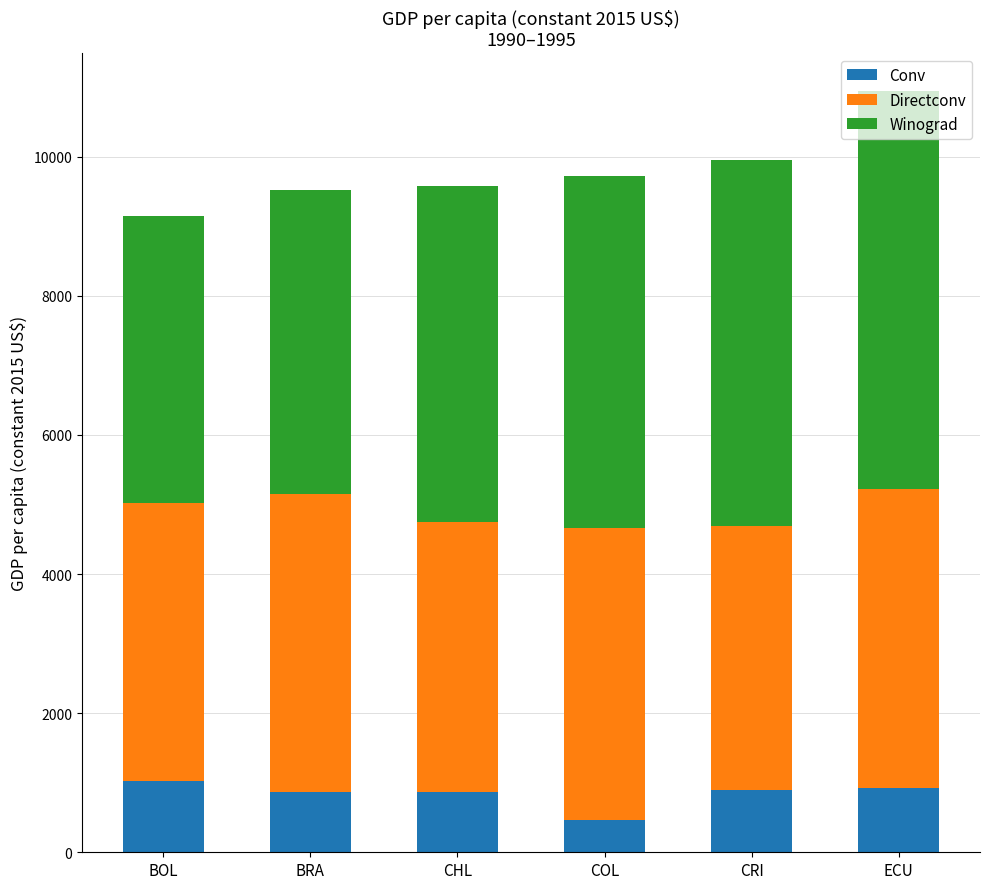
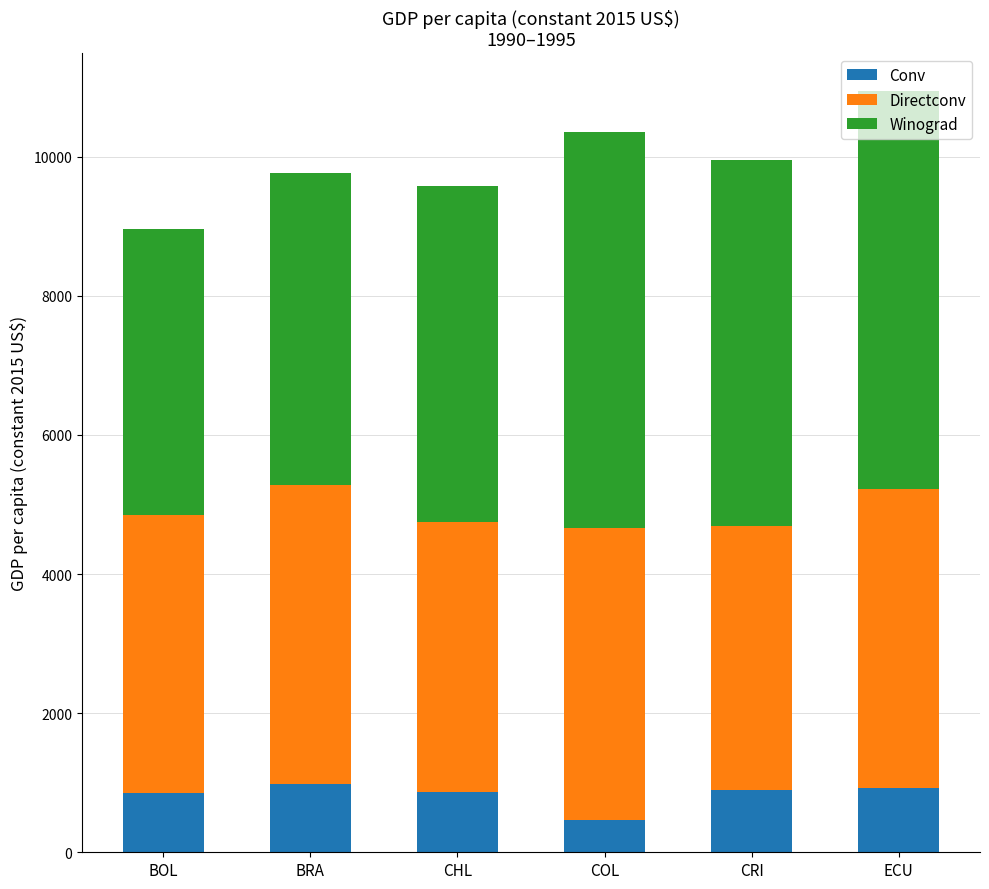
Conv, BOL: 1000 -> 800
Conv, BRA: 900 -> 1000
Winograd, BRA: 4400 -> 4500
Winograd, COL: 5100 -> 5700
